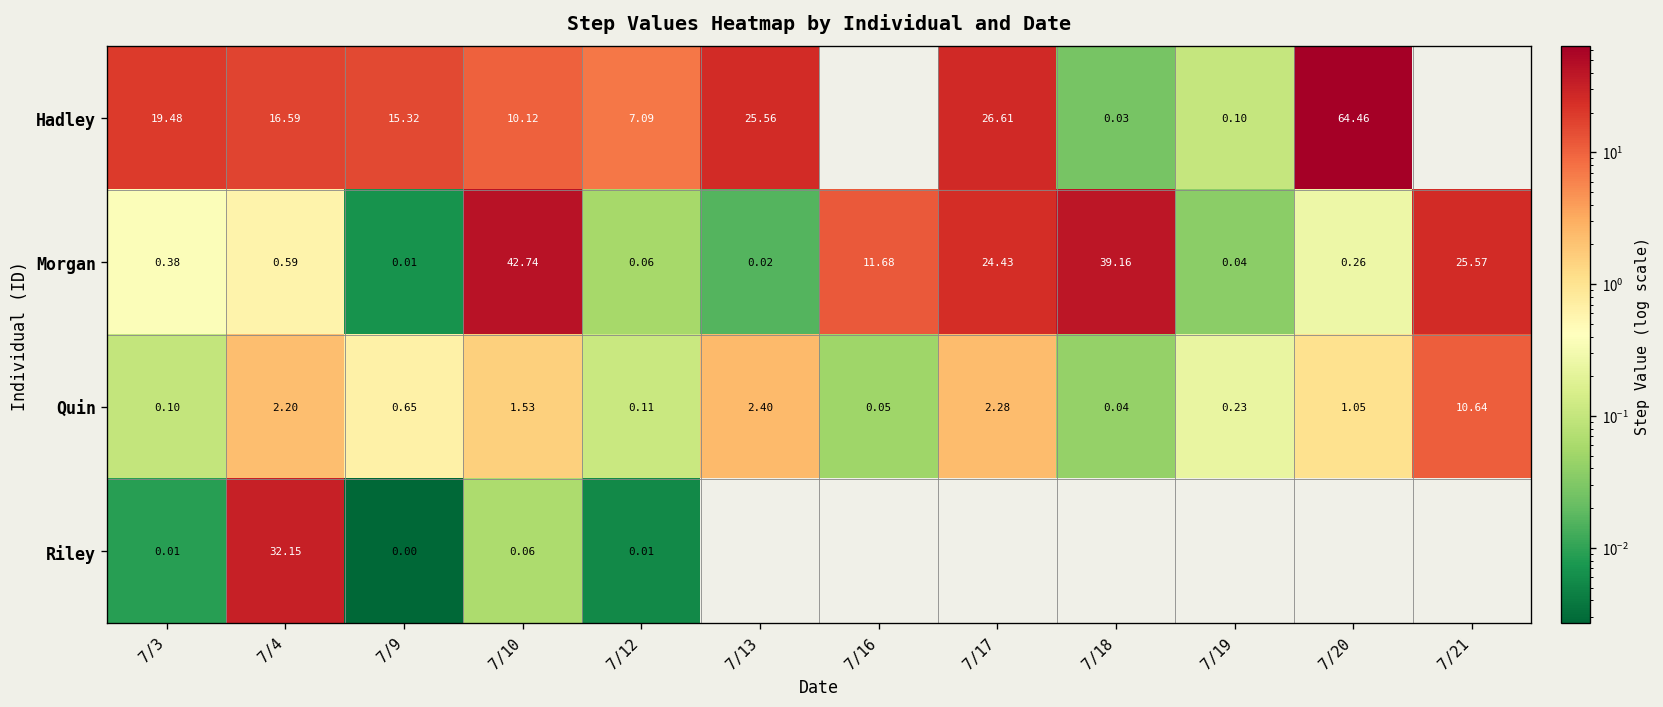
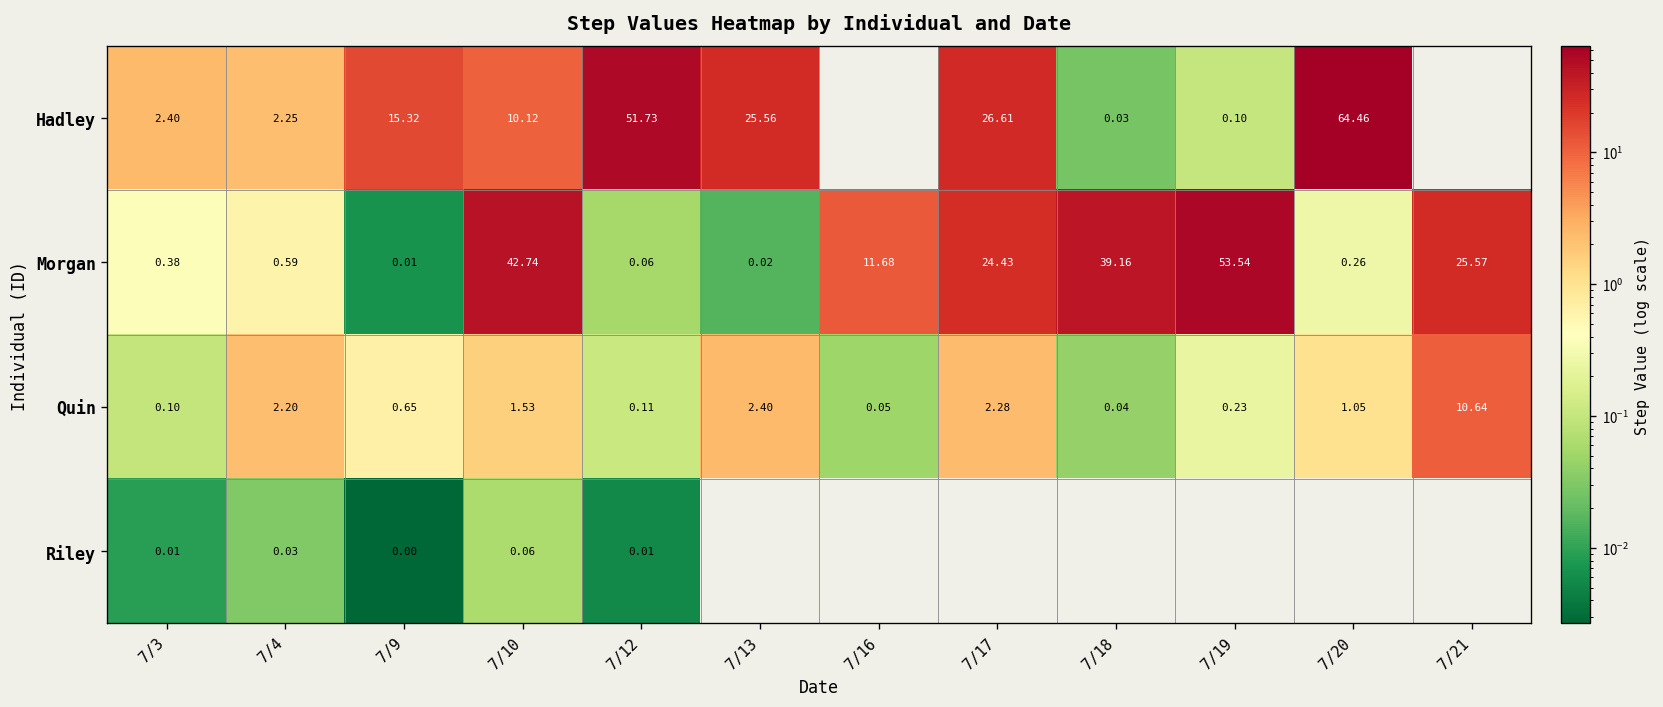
Hadley, 7/3: 19.48 -> 2.40
Hadley, 7/4: 16.59 -> 2.25
Hadley, 7/12: 7.09 -> 51.73
Morgan, 7/19: 0.04 -> 53.54
Riley, 7/4: 32.15 -> 0.03
